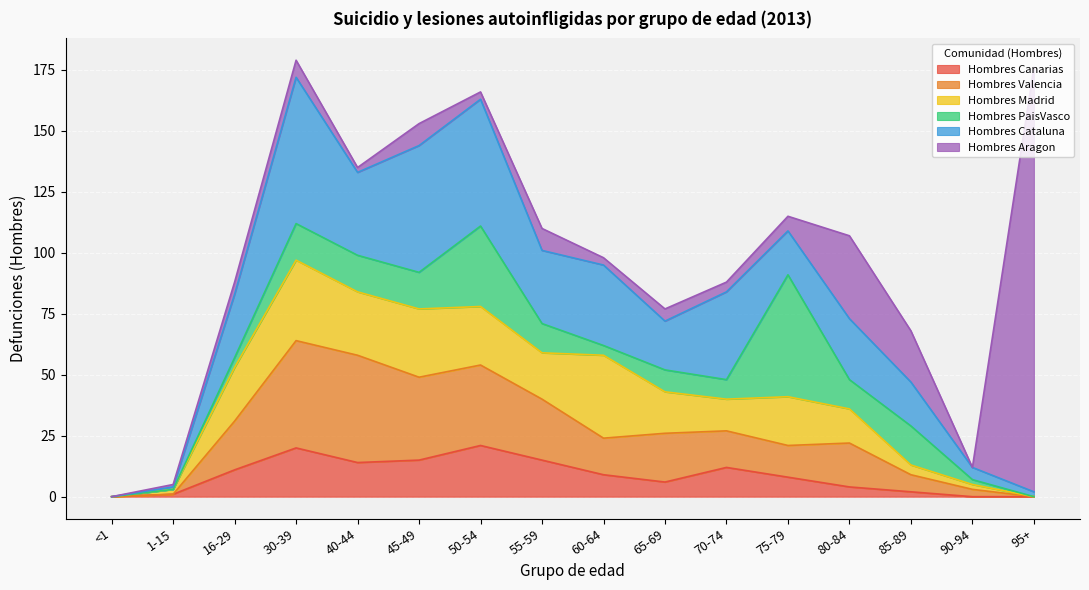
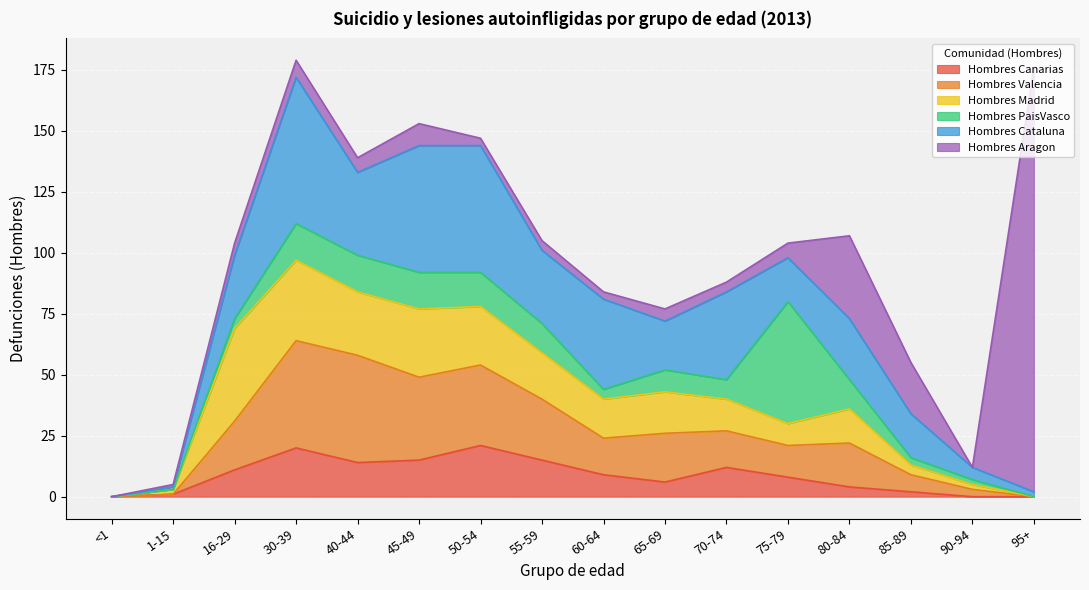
Hombres Madrid, 16-29: 22 -> 38
Hombres Aragon, 40-44: 2 -> 6
Hombres PaisVasco, 50-54: 33 -> 14
Hombres Aragon, 55-59: 9 -> 4
Hombres Madrid, 60-64: 34 -> 16
Hombres Cataluna, 60-64: 33 -> 37
Hombres Madrid, 75-79: 20 -> 9
Hombres PaisVasco, 85-89: 16 -> 3
